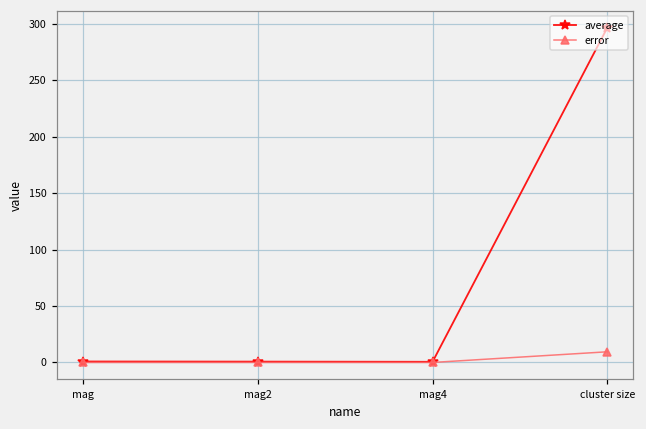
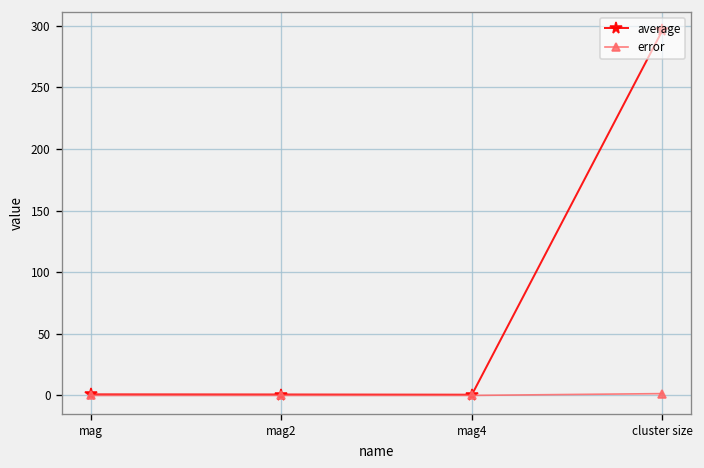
error, cluster size: 9 -> 1
